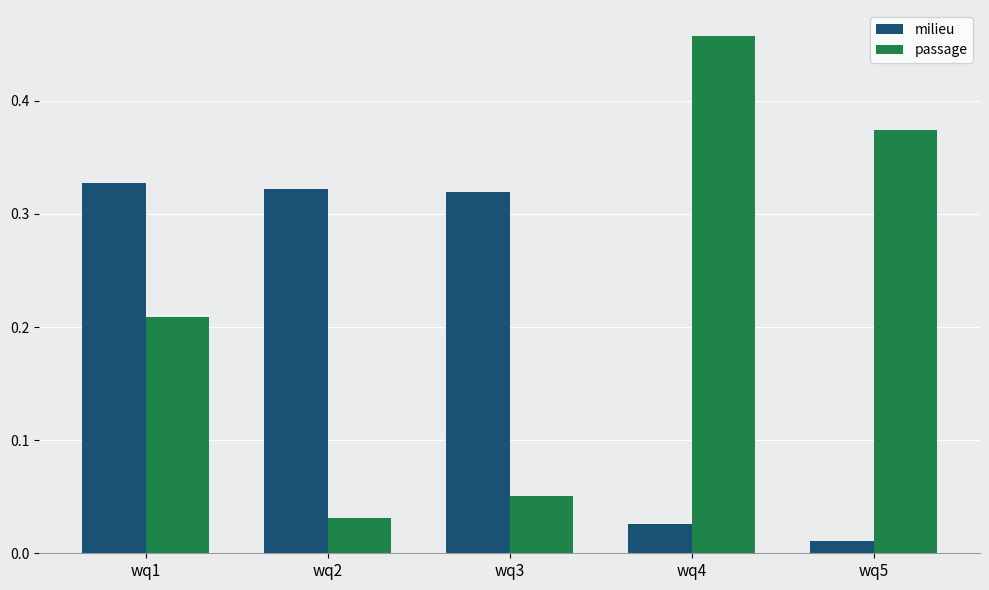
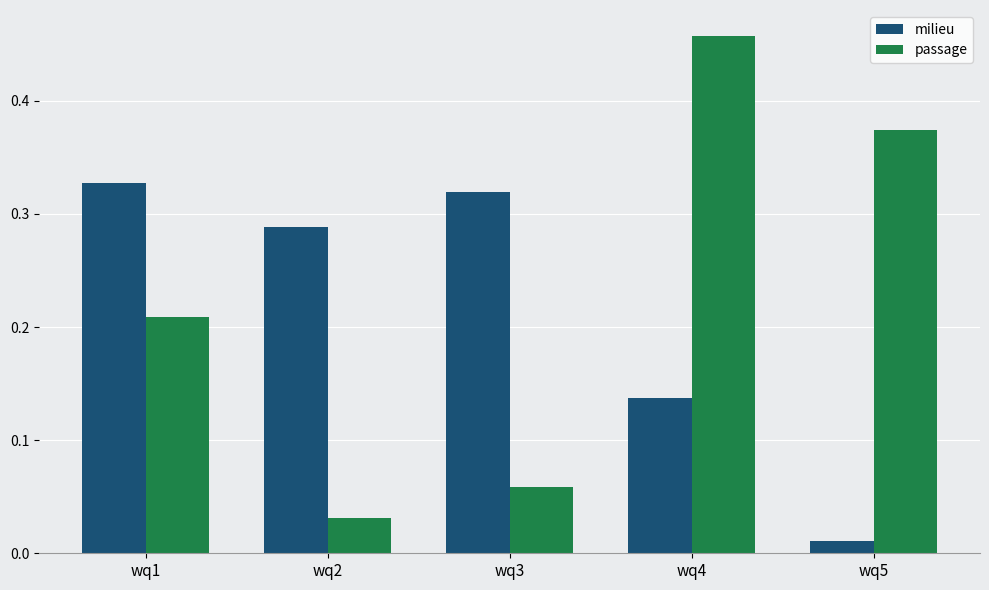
milieu, wq2: 0.322 -> 0.289
passage, wq3: 0.051 -> 0.058
milieu, wq4: 0.026 -> 0.137
